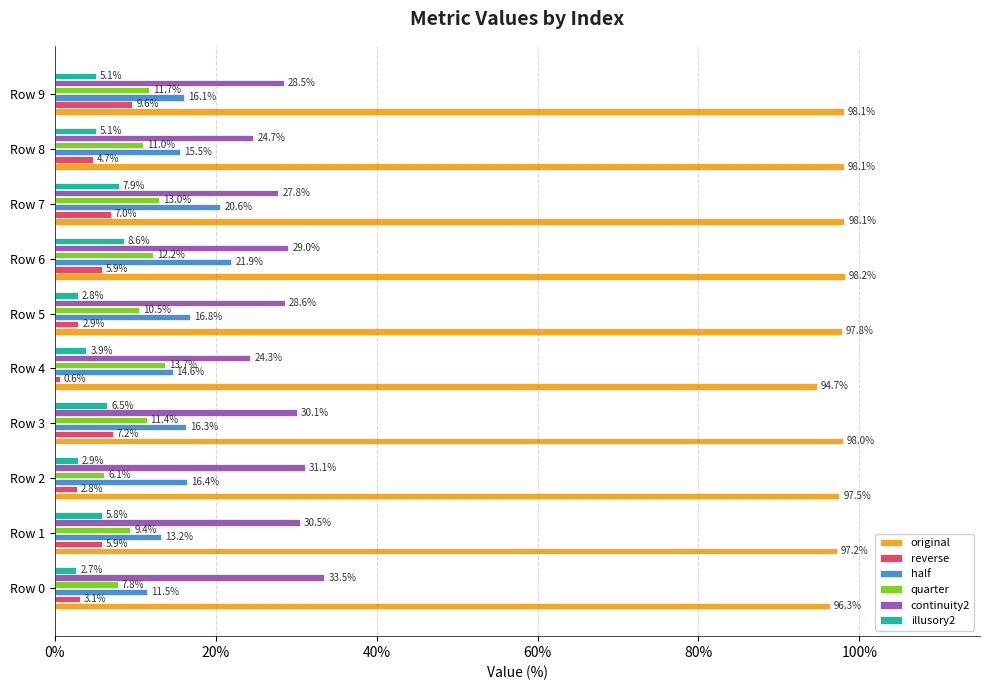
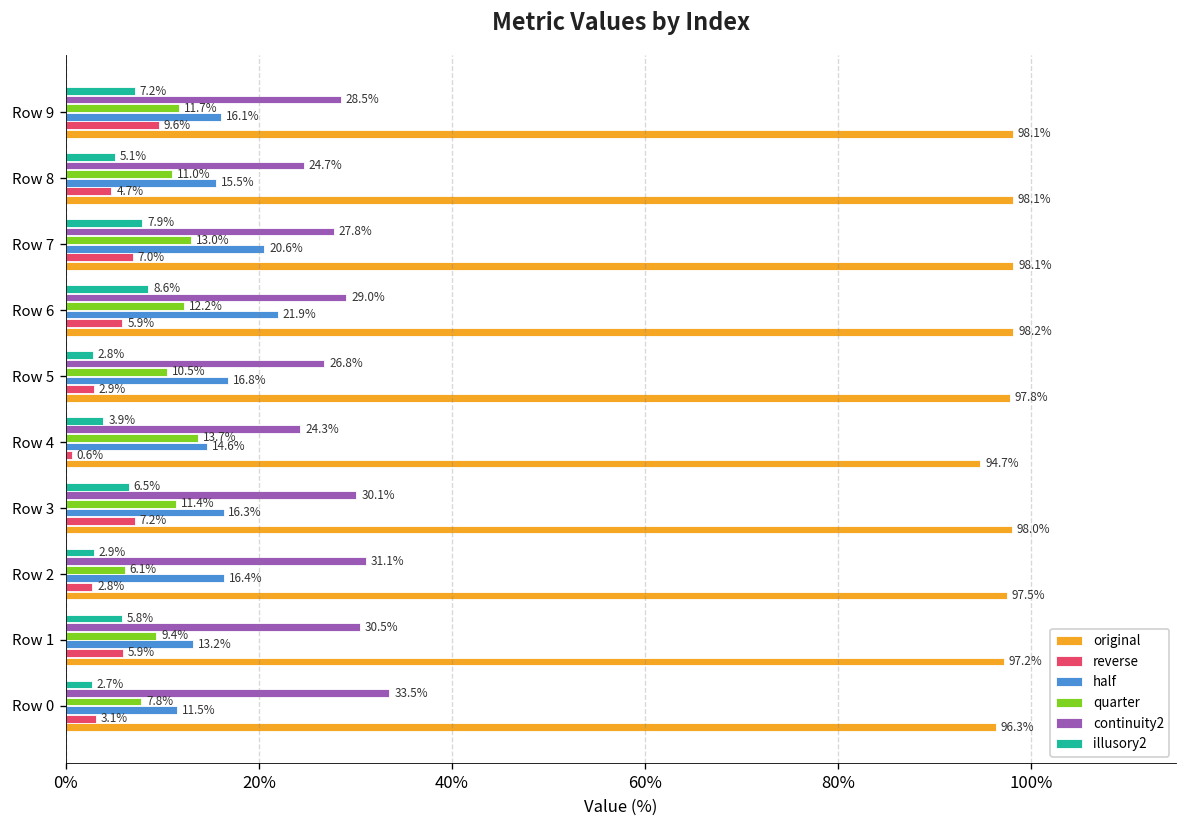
illusory2, Row 9: 5.1% -> 7.2%
continuity2, Row 5: 28.6% -> 26.8%
